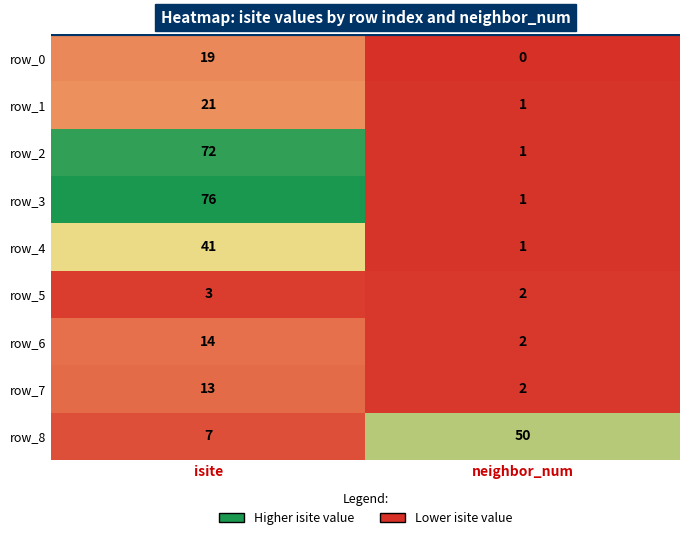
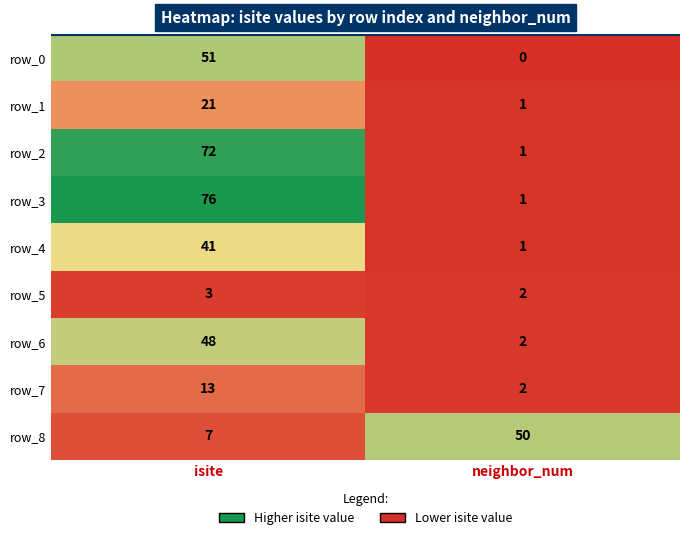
row_0, isite: 19 -> 51
row_6, isite: 14 -> 48
